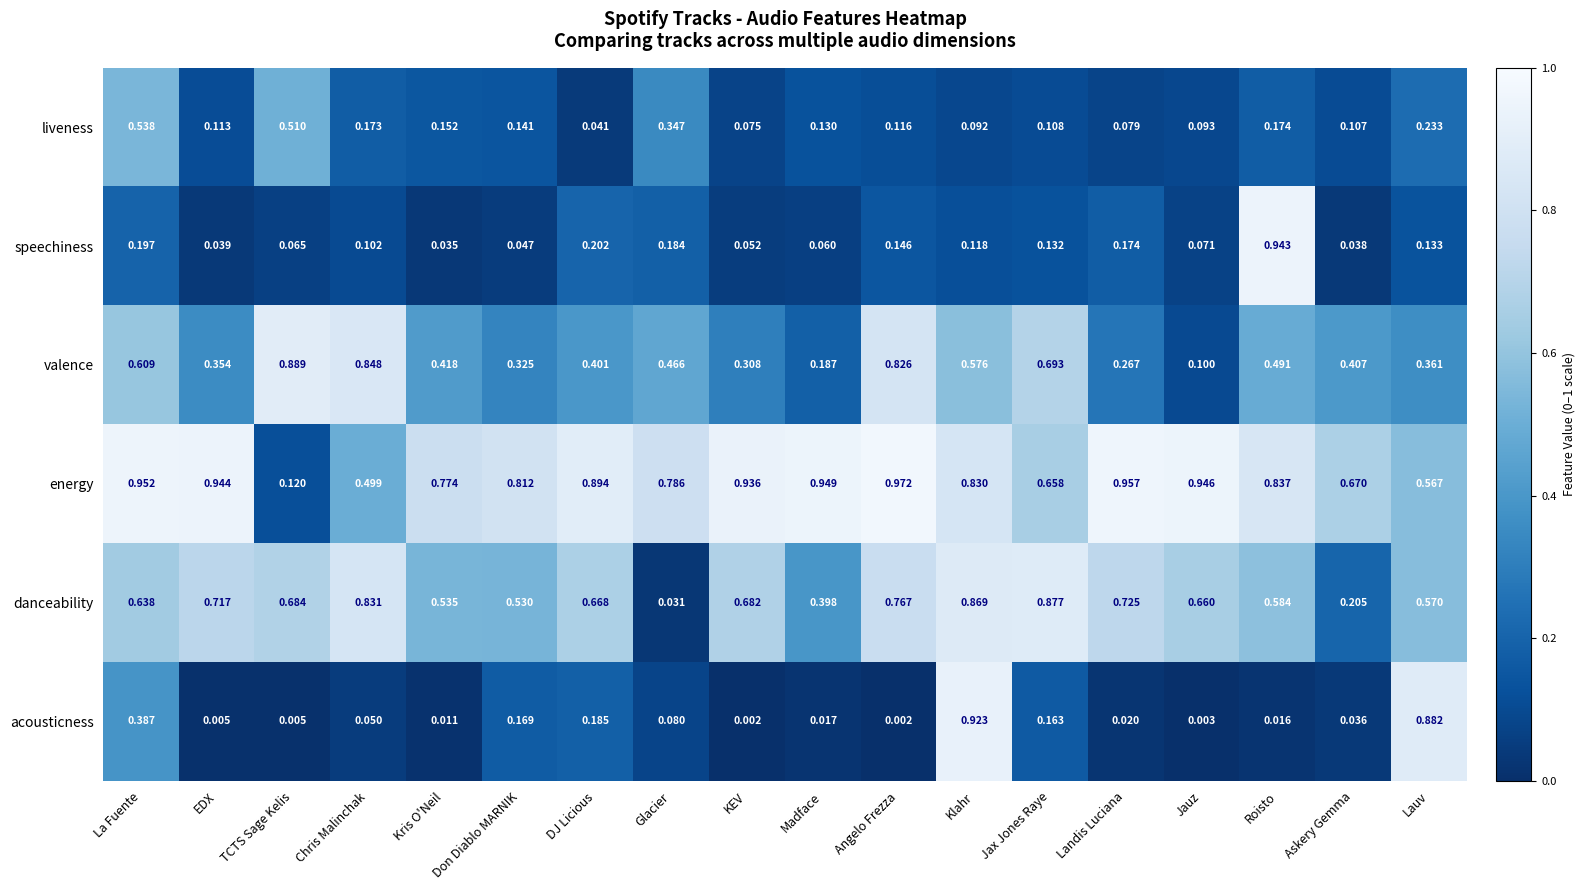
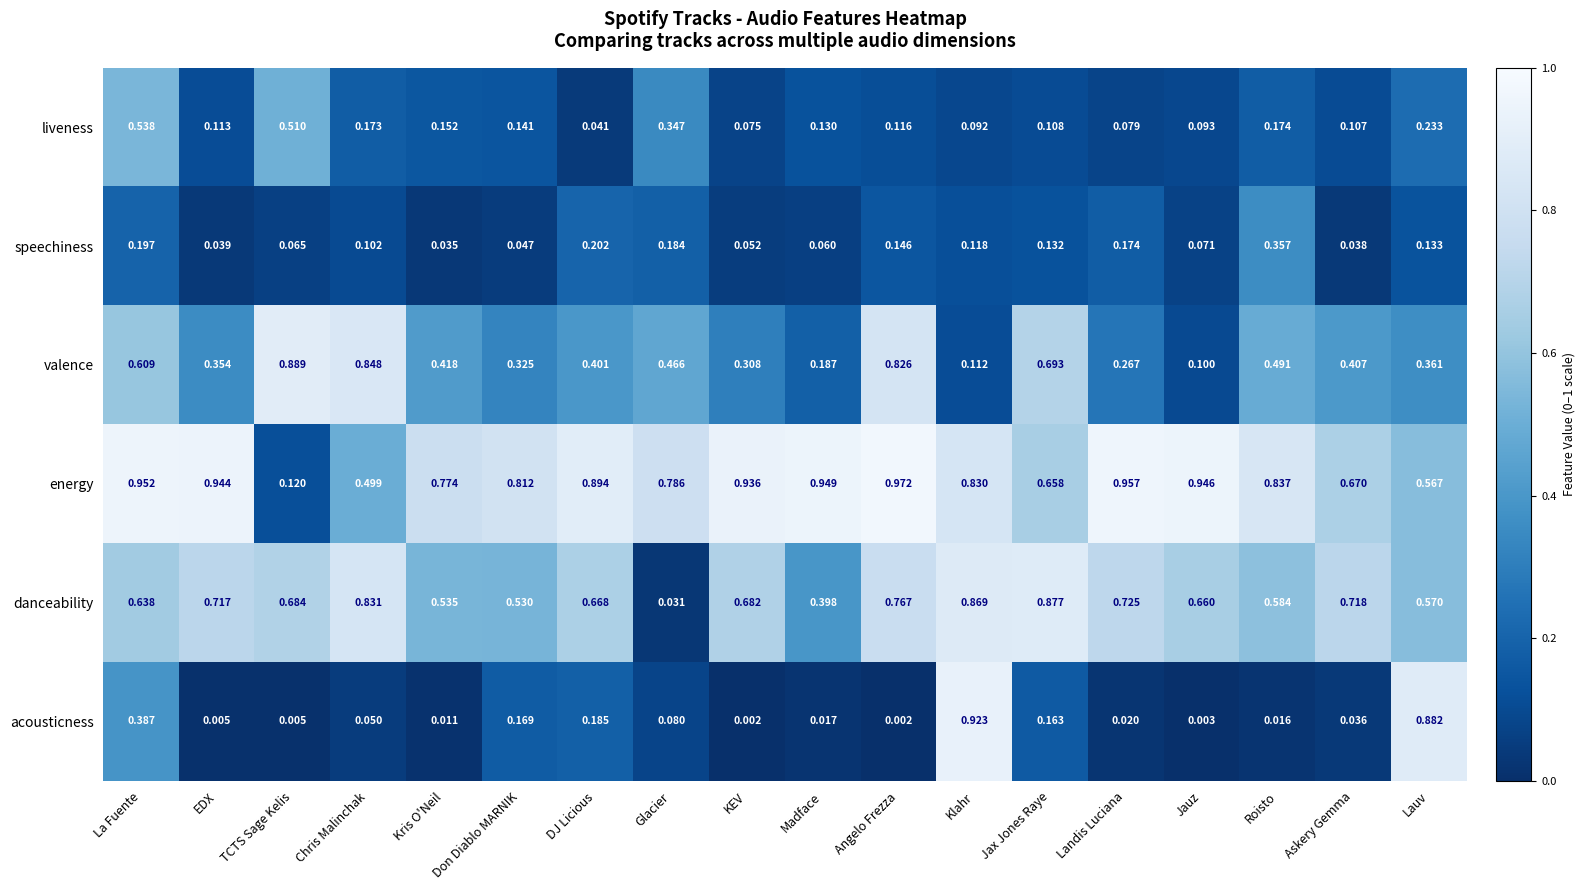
speechiness, Roisto: 0.943 -> 0.357
valence, Klahr: 0.576 -> 0.112
danceability, Askery Gemma: 0.205 -> 0.718
